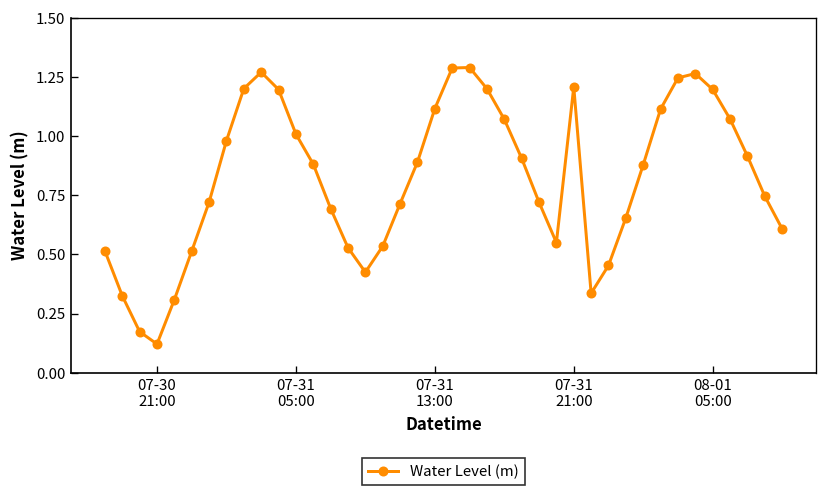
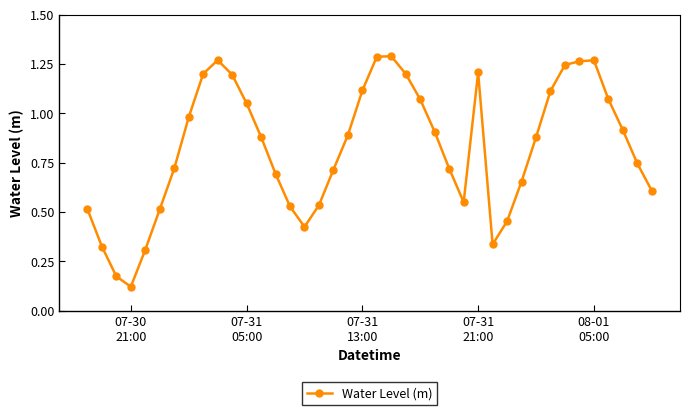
07-31 05:00: 1.01 -> 1.05
08-01 05:00: 1.20 -> 1.27
